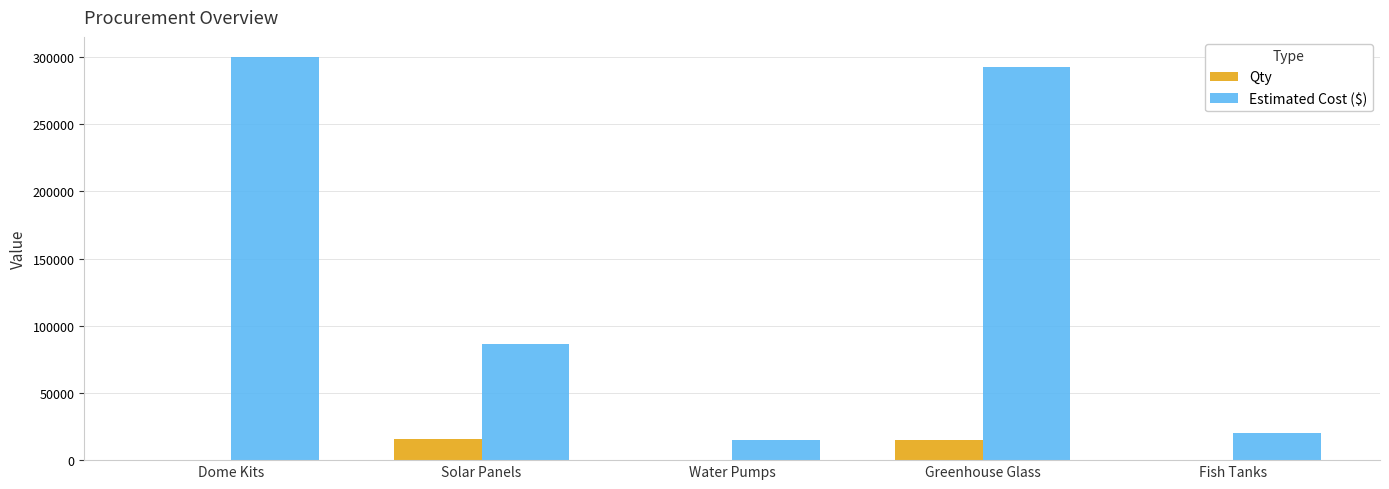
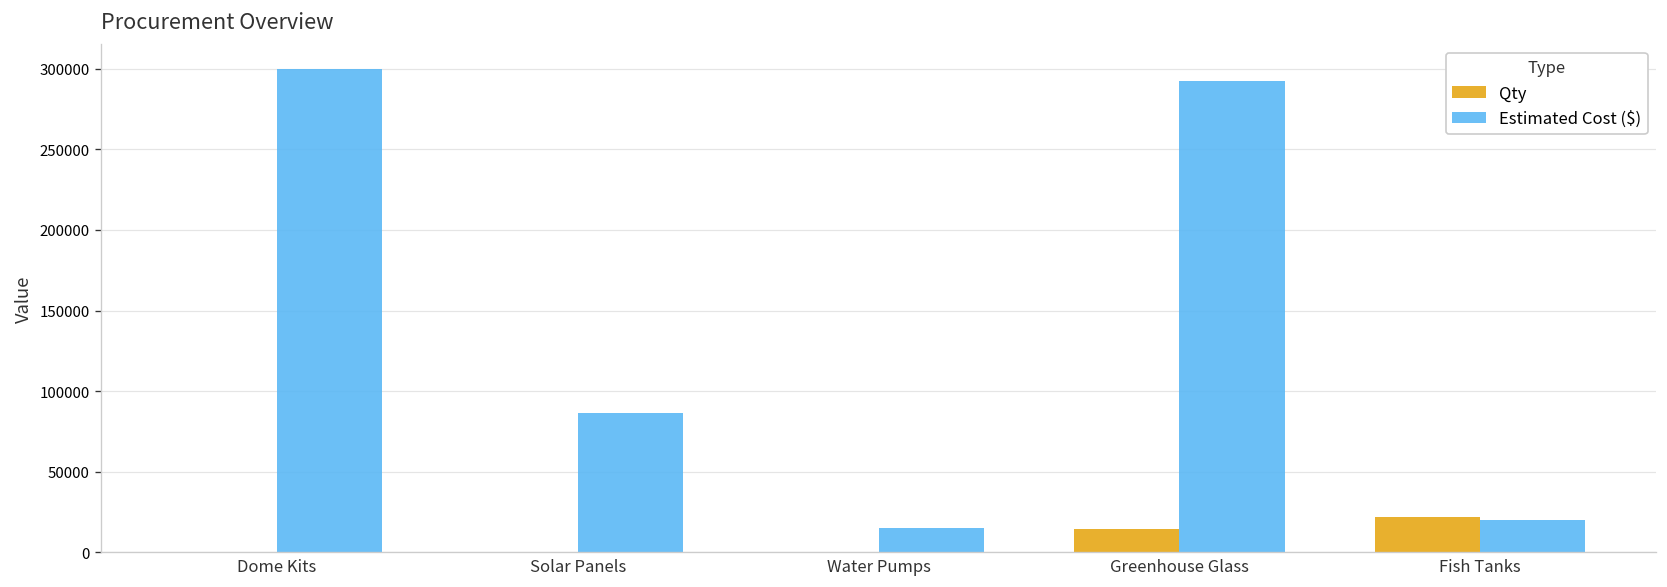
Qty, Solar Panels: 16000 -> 0
Qty, Fish Tanks: 0 -> 22000
